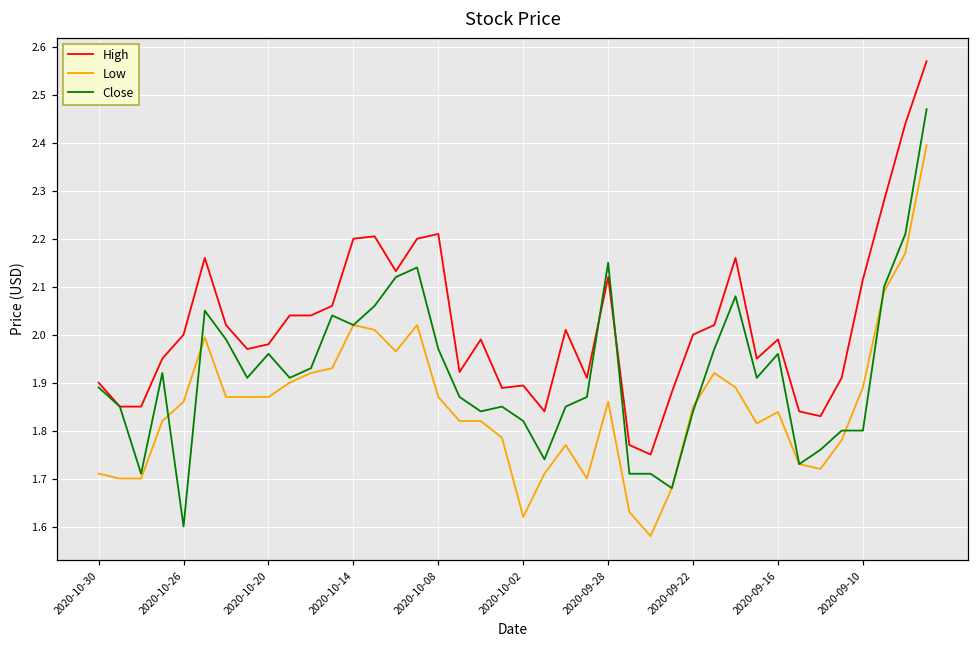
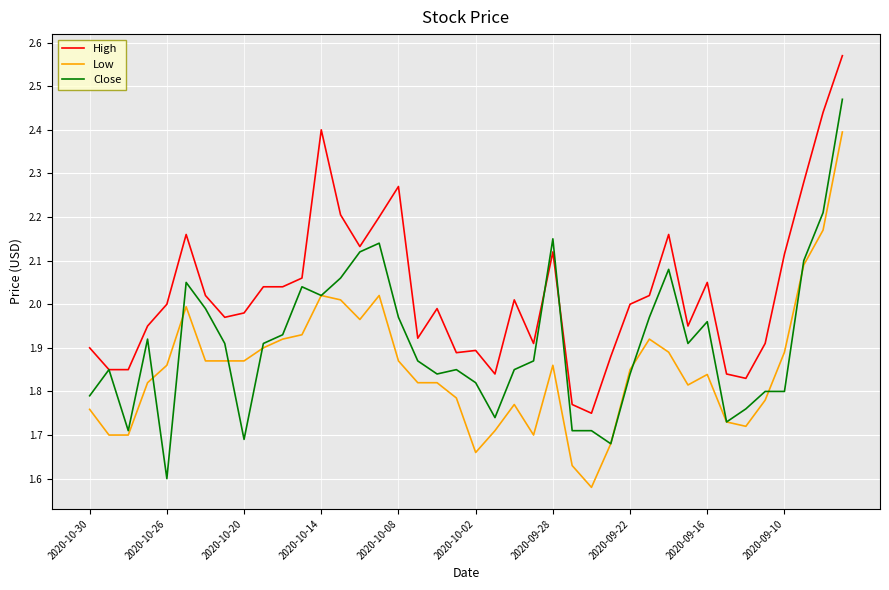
Low, 2020-10-30: 1.71 -> 1.76
Close, 2020-10-30: 1.89 -> 1.79
Close, 2020-10-20: 1.96 -> 1.69
High, 2020-10-14: 2.2 -> 2.4
High, 2020-10-08: 2.21 -> 2.27
Low, 2020-10-02: 1.62 -> 1.66
High, 2020-09-16: 1.99 -> 2.05
